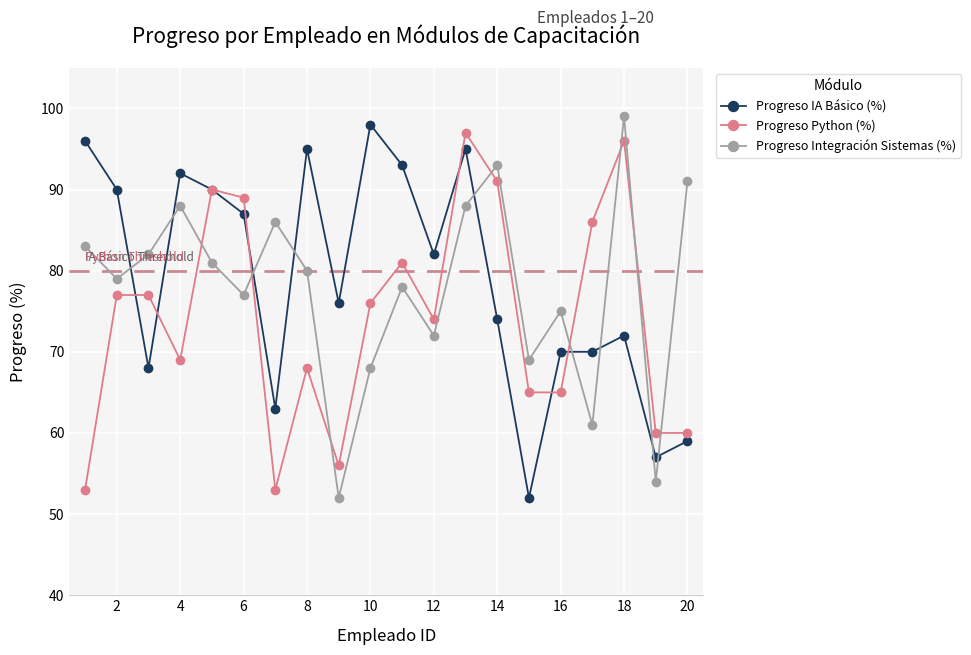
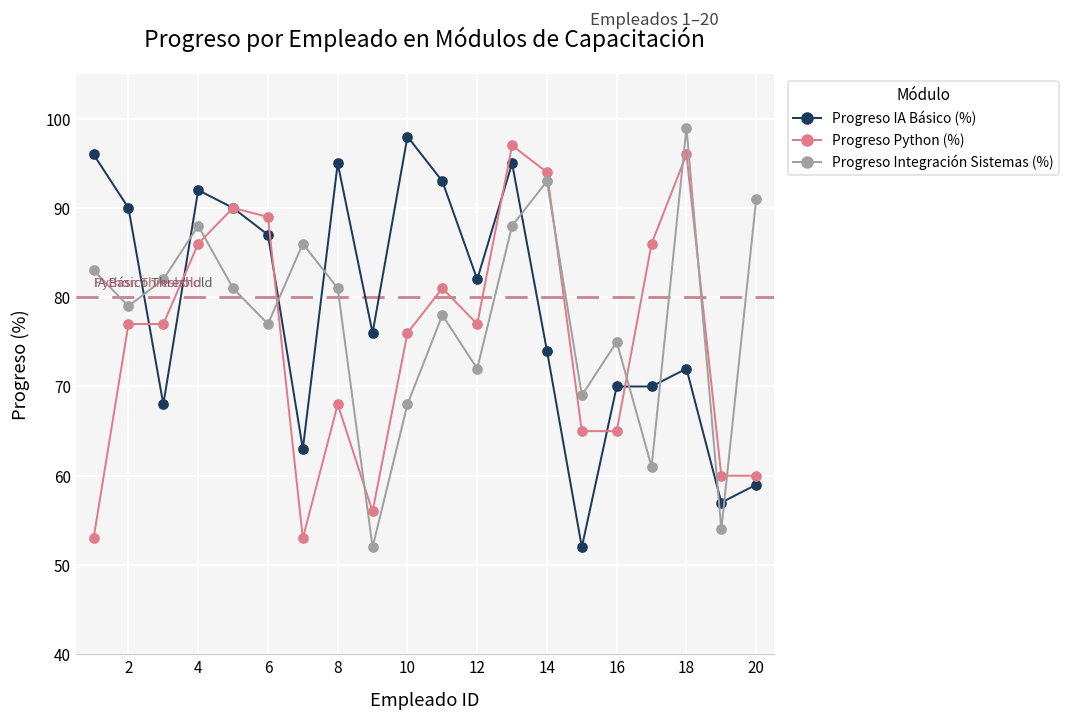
Progreso Python (%), 4: 69 -> 86
Progreso Integración Sistemas (%), 8: 80 -> 81
Progreso Python (%), 12: 74 -> 77
Progreso Python (%), 14: 91 -> 94
